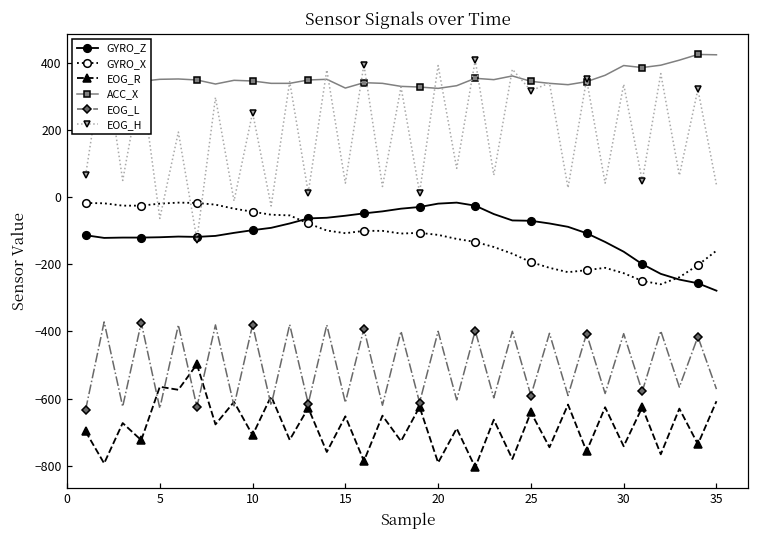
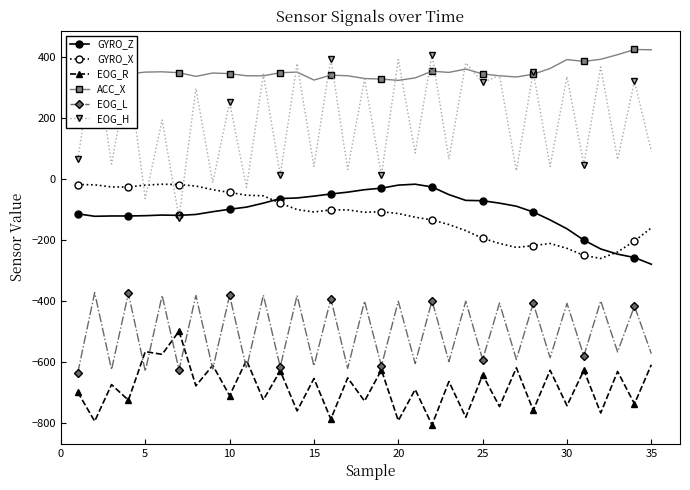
EOG_H, 35: 40 -> 90
